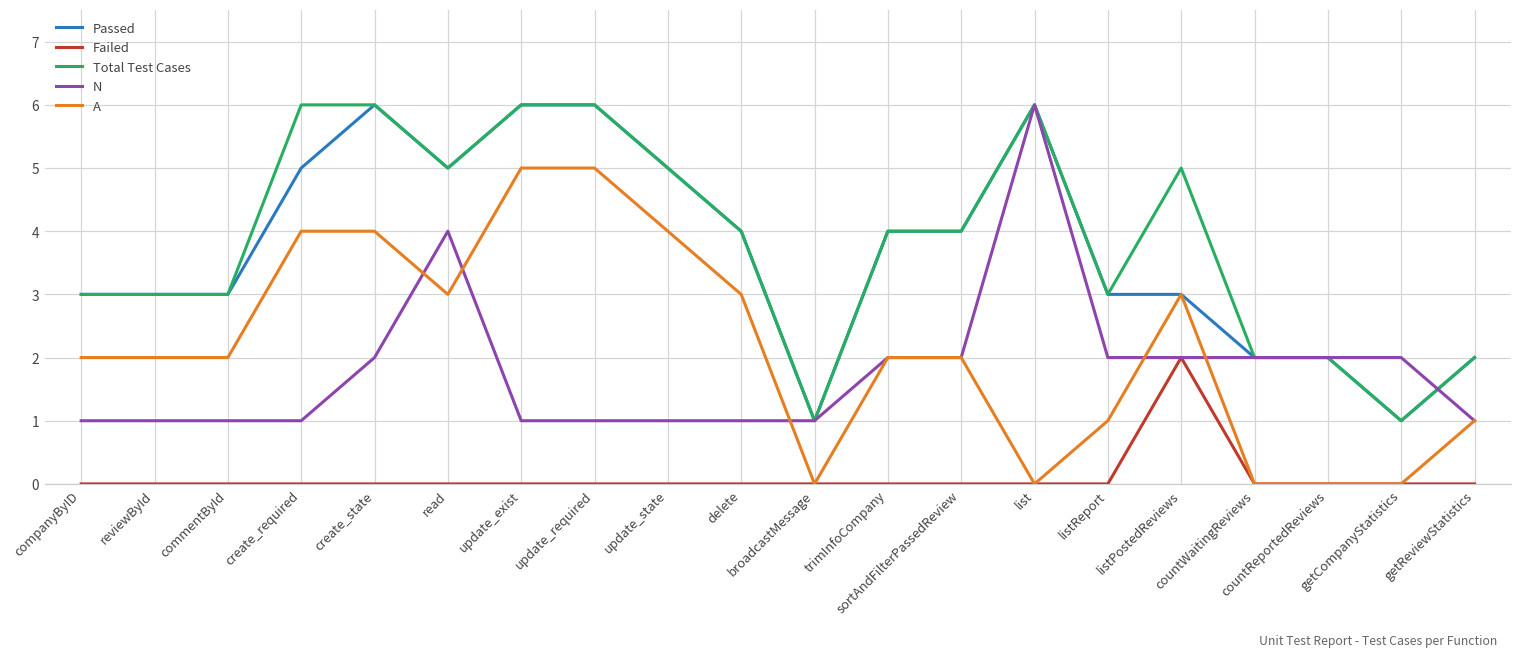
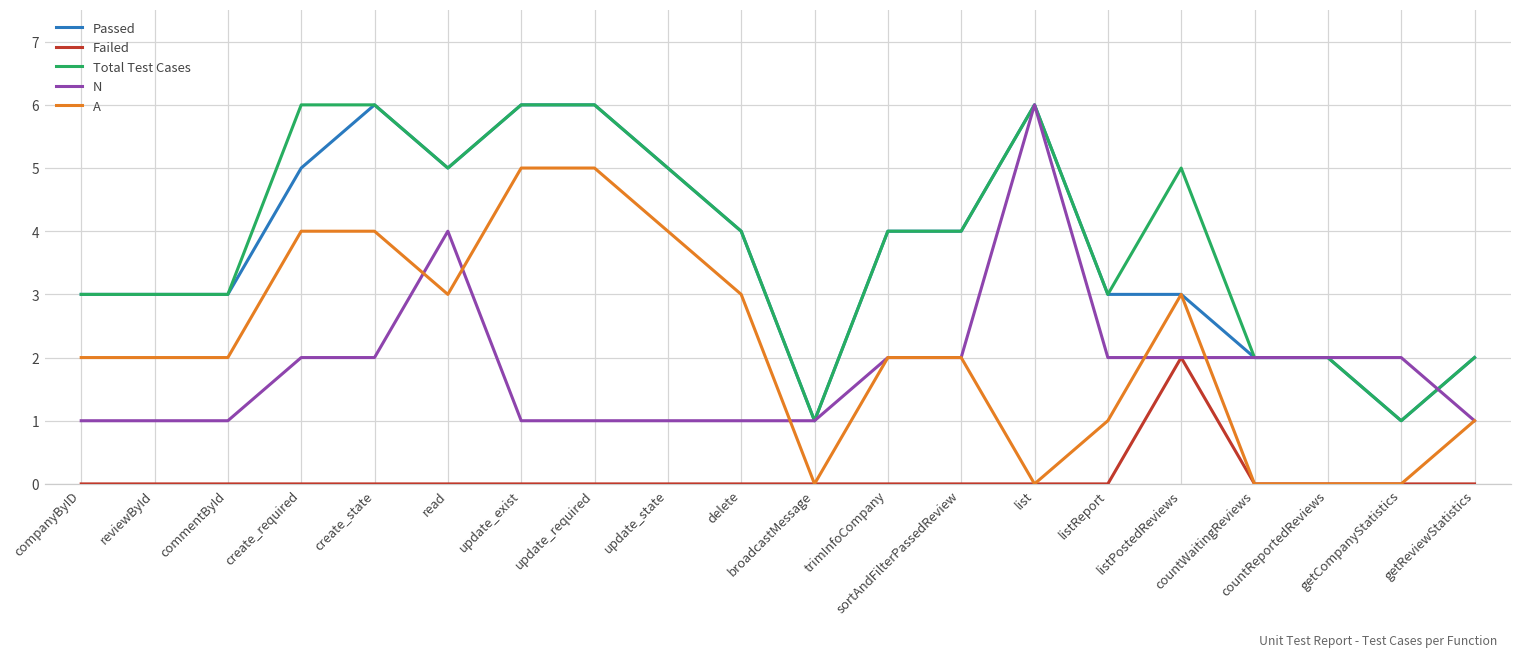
N, create_required: 1 -> 2
